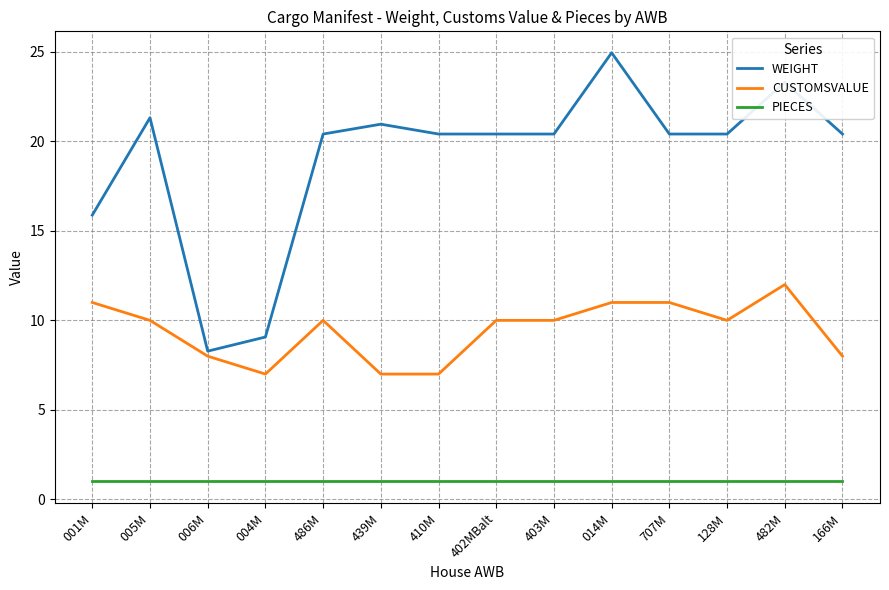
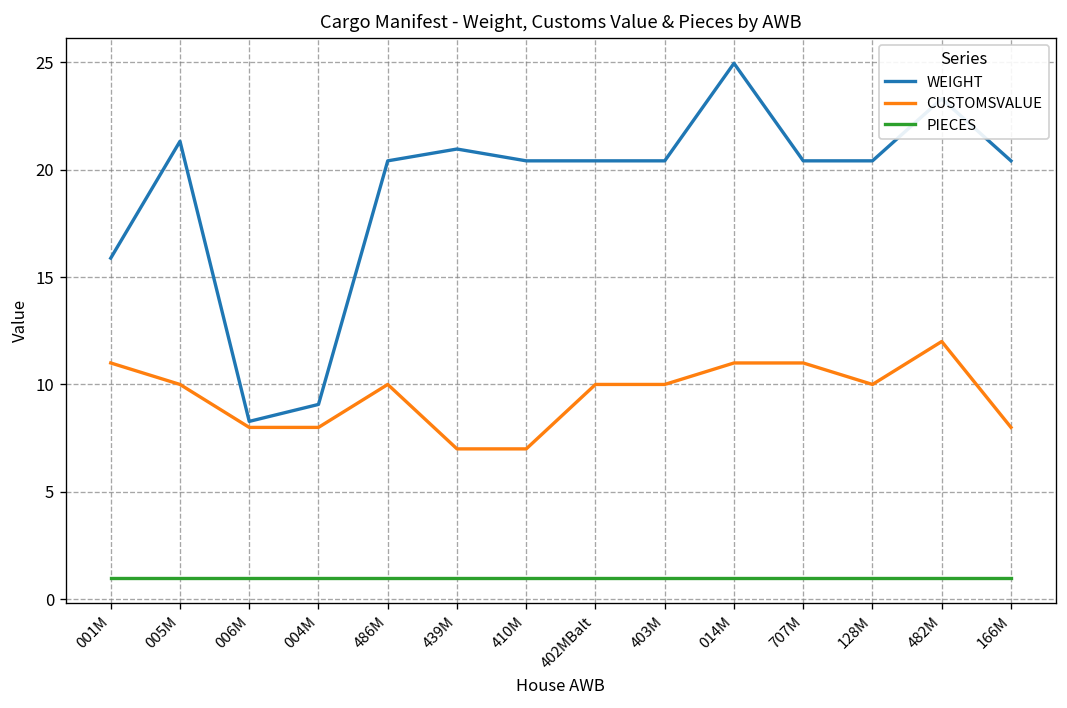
CUSTOMSVALUE, 004M: 7 -> 8
